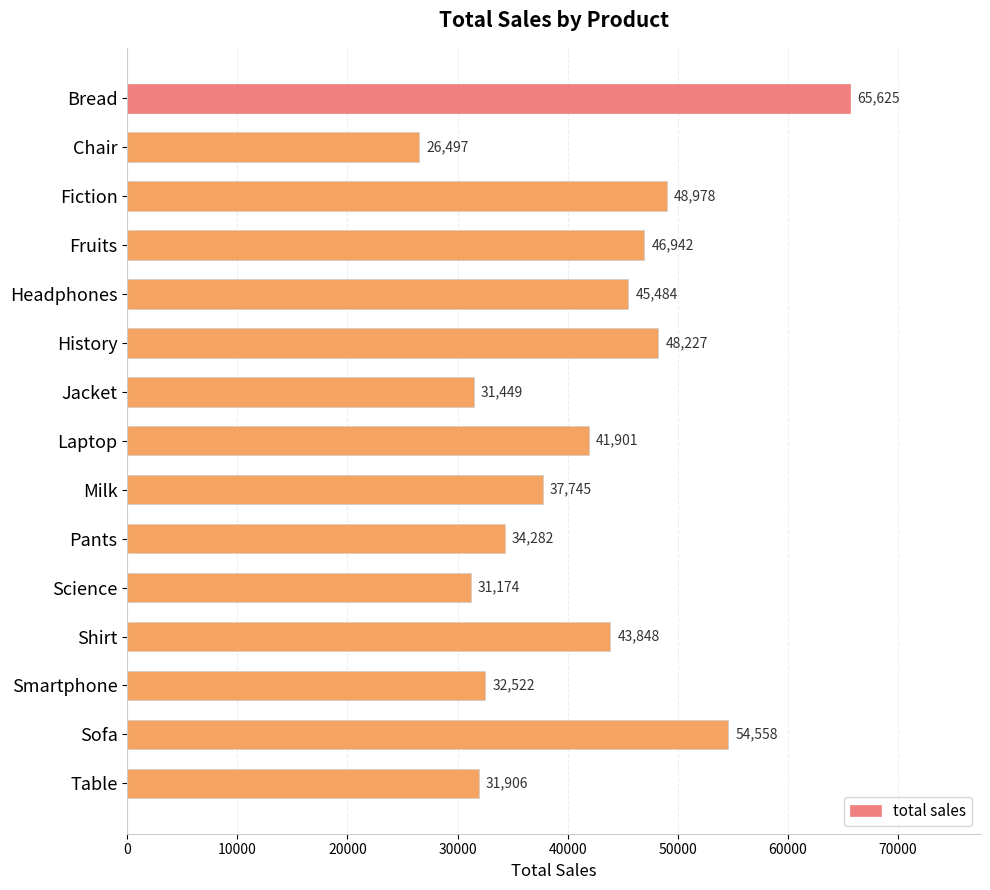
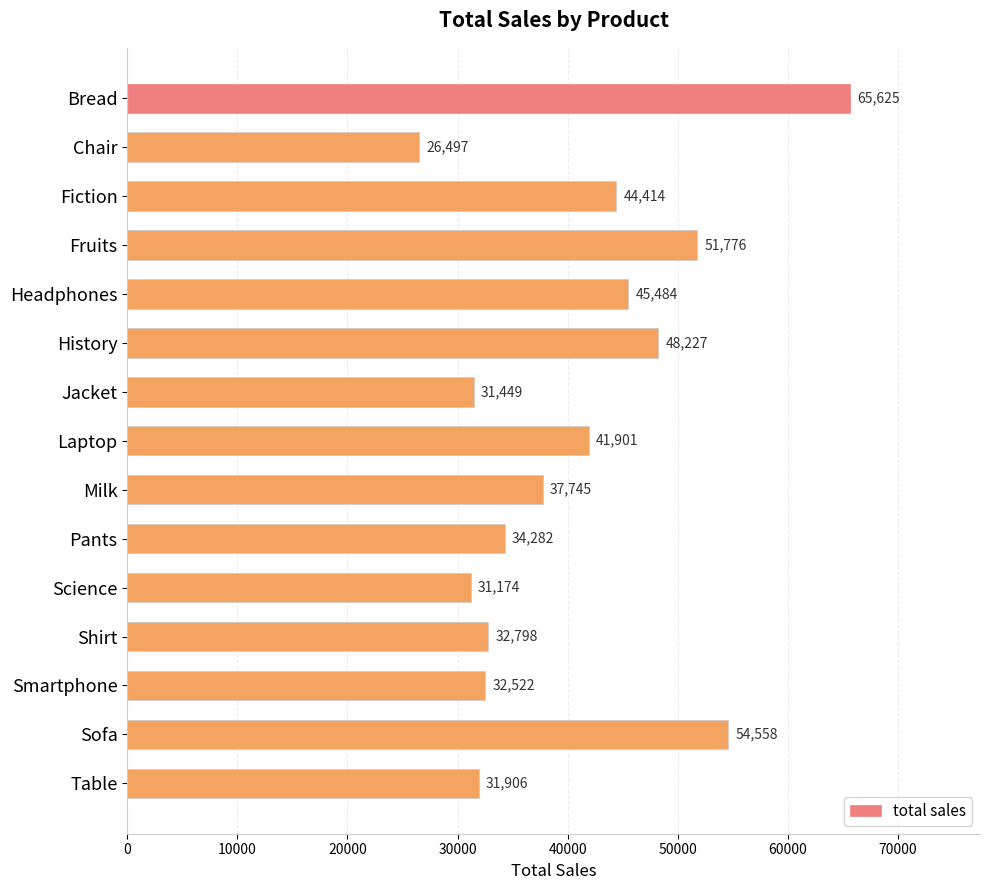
Fiction: 48,978 -> 44,414
Fruits: 46,942 -> 51,776
Shirt: 43,848 -> 32,798
